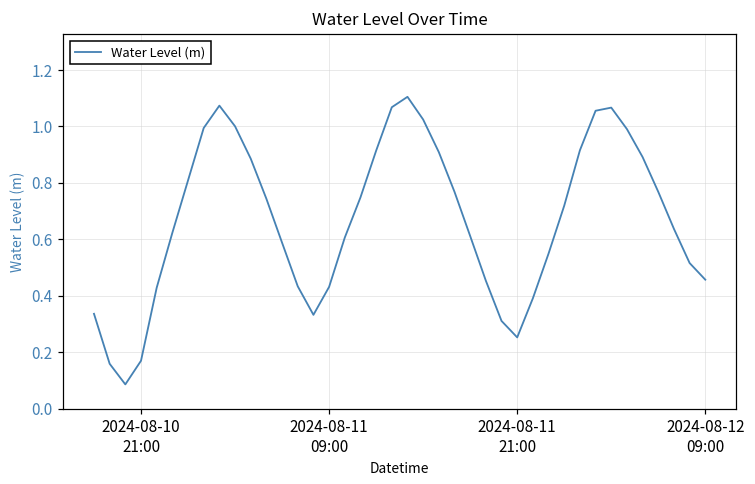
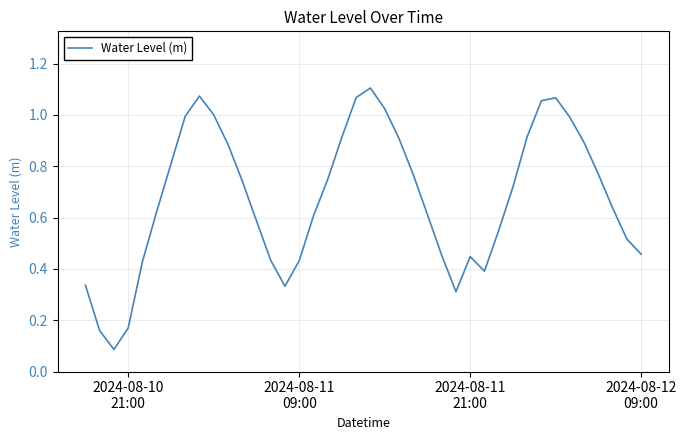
2024-08-11 21:00: 0.25 -> 0.45
